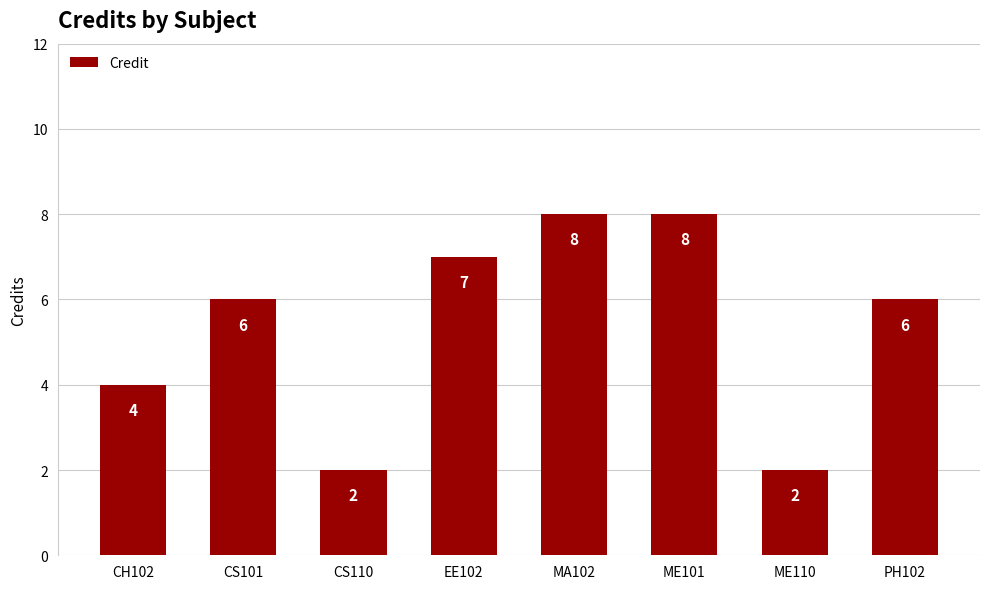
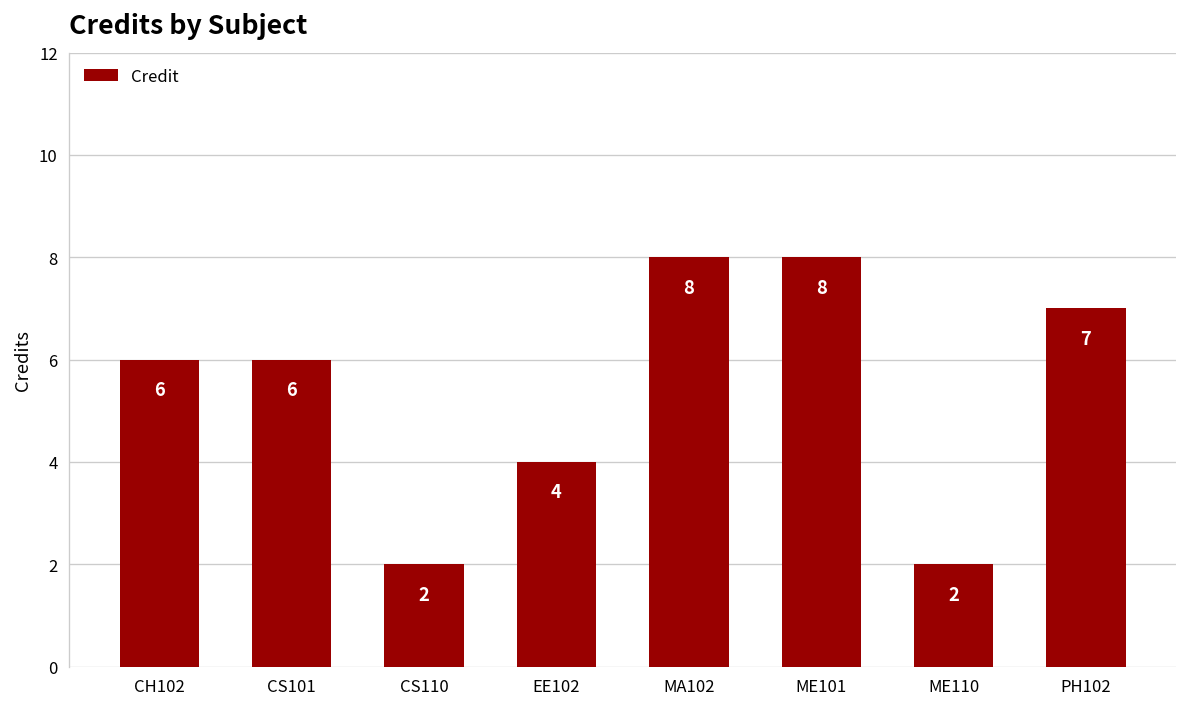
CH102: 4 -> 6
EE102: 7 -> 4
PH102: 6 -> 7
